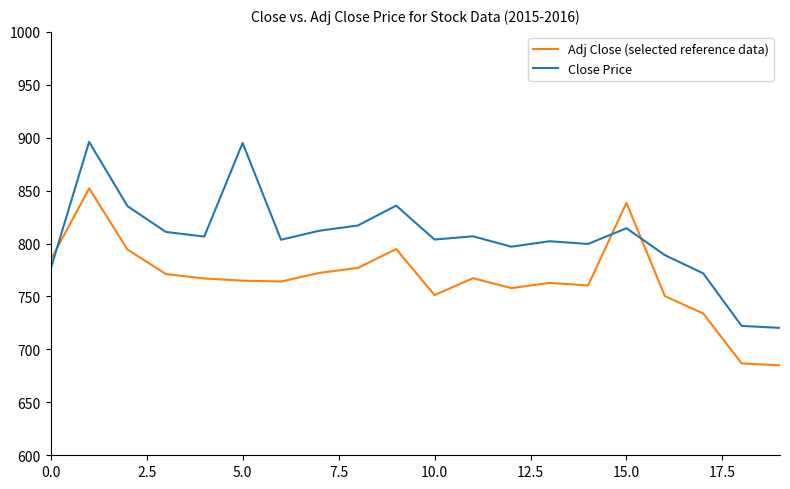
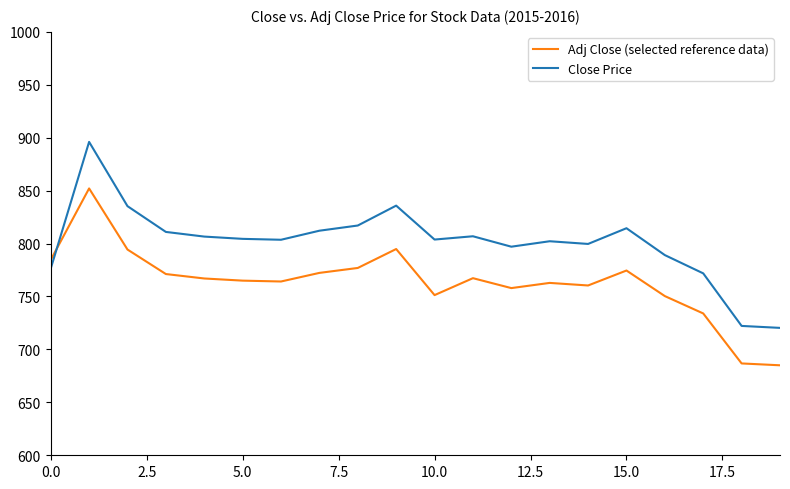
Close Price, 5.0: 895 -> 804
Adj Close (selected reference data), 15.0: 838 -> 775
